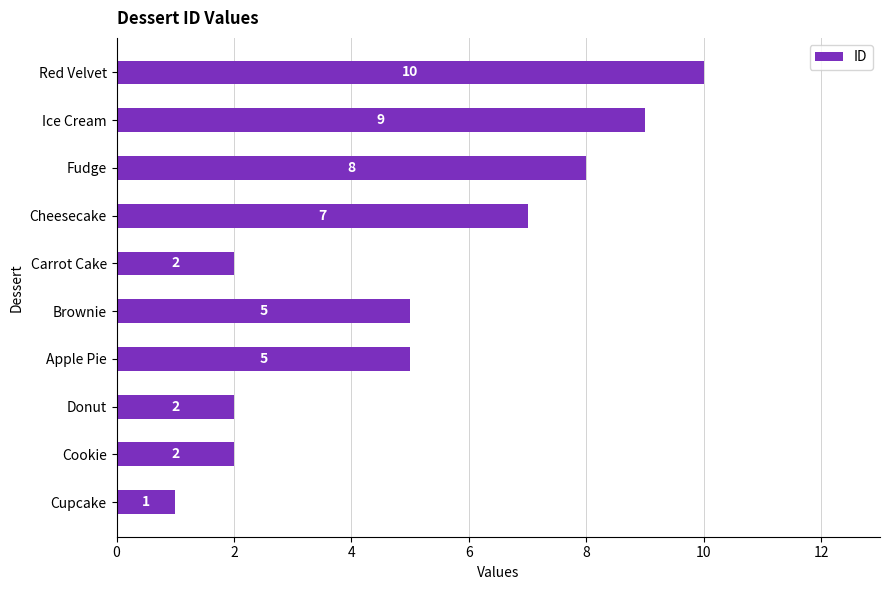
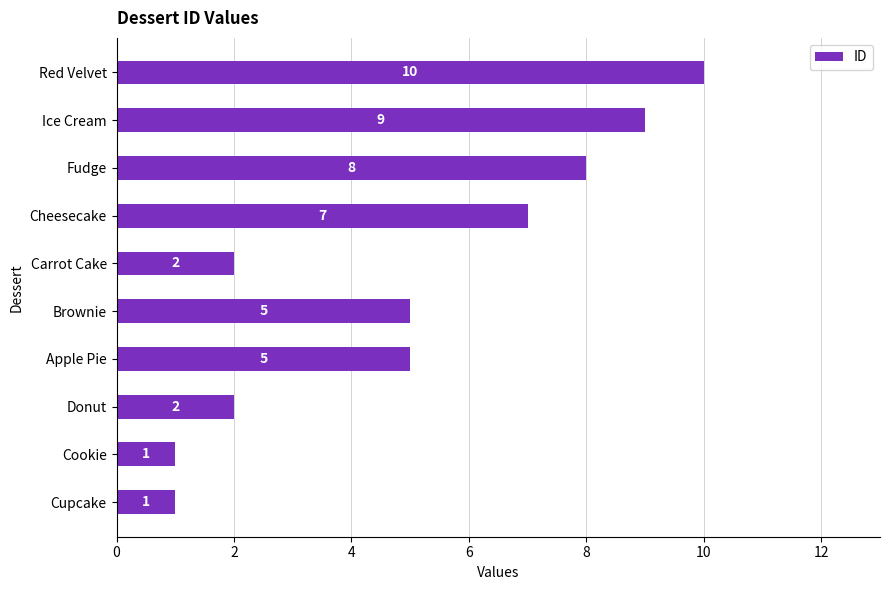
Cookie: 2 -> 1
